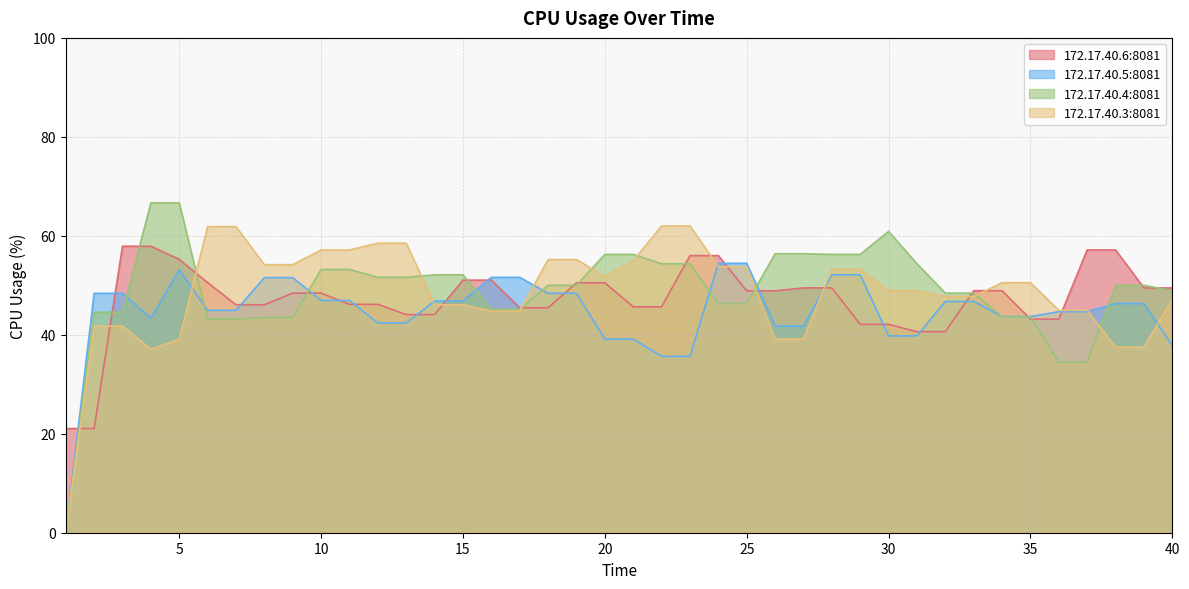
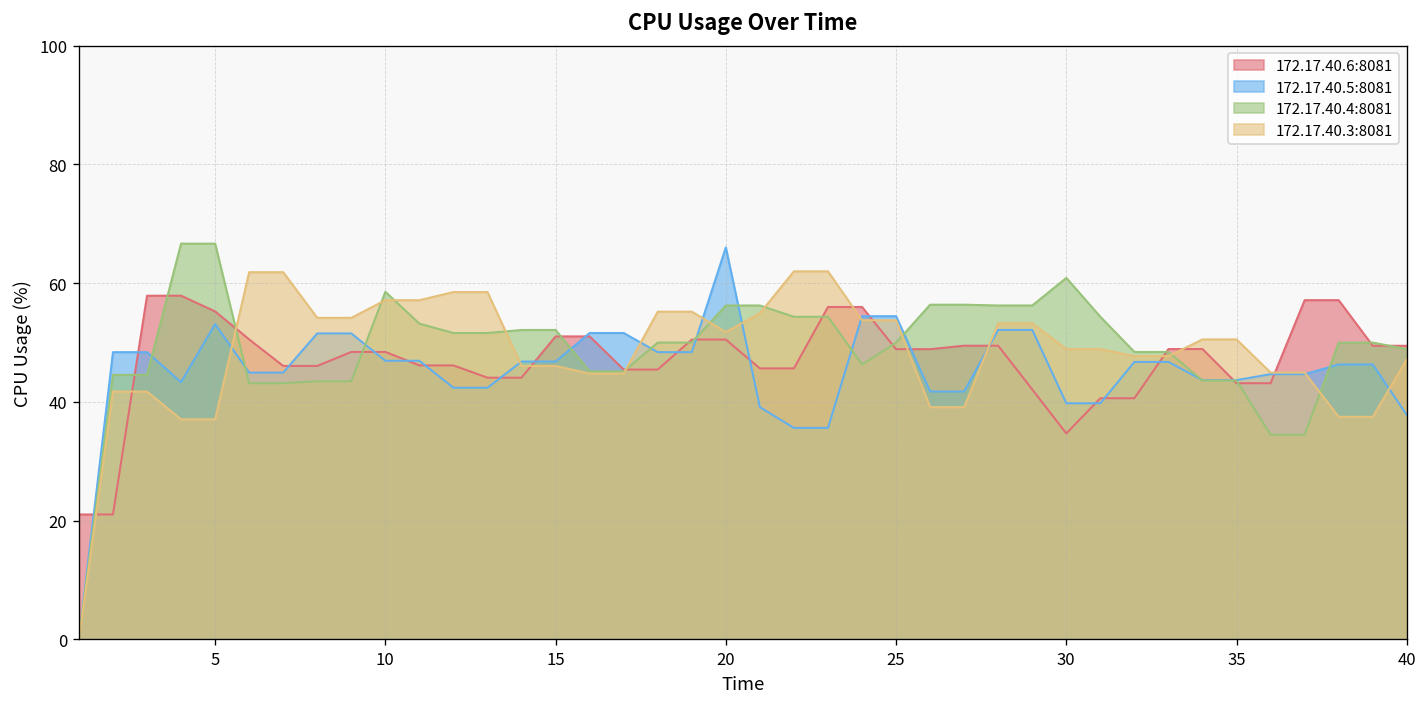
172.17.40.3:8081, 5: 39 -> 37
172.17.40.4:8081, 10: 53 -> 59
172.17.40.5:8081, 20: 39 -> 66
172.17.40.4:8081, 25: 46 -> 50
172.17.40.6:8081, 30: 42 -> 35
